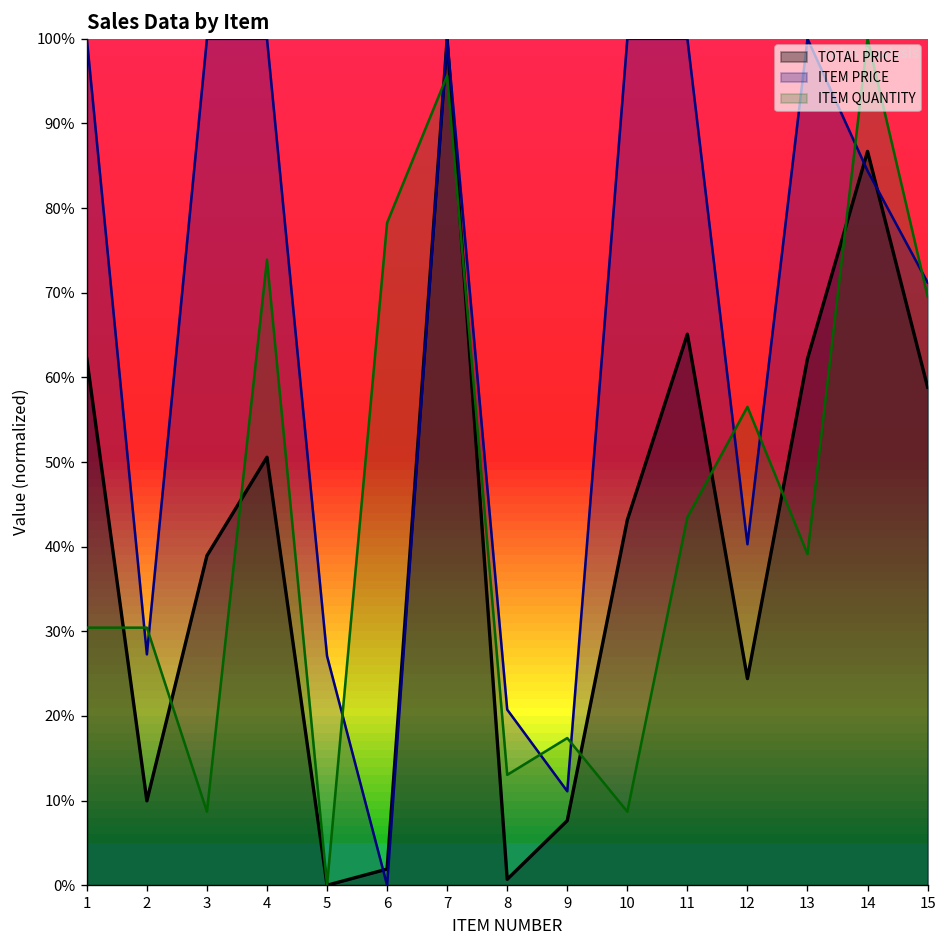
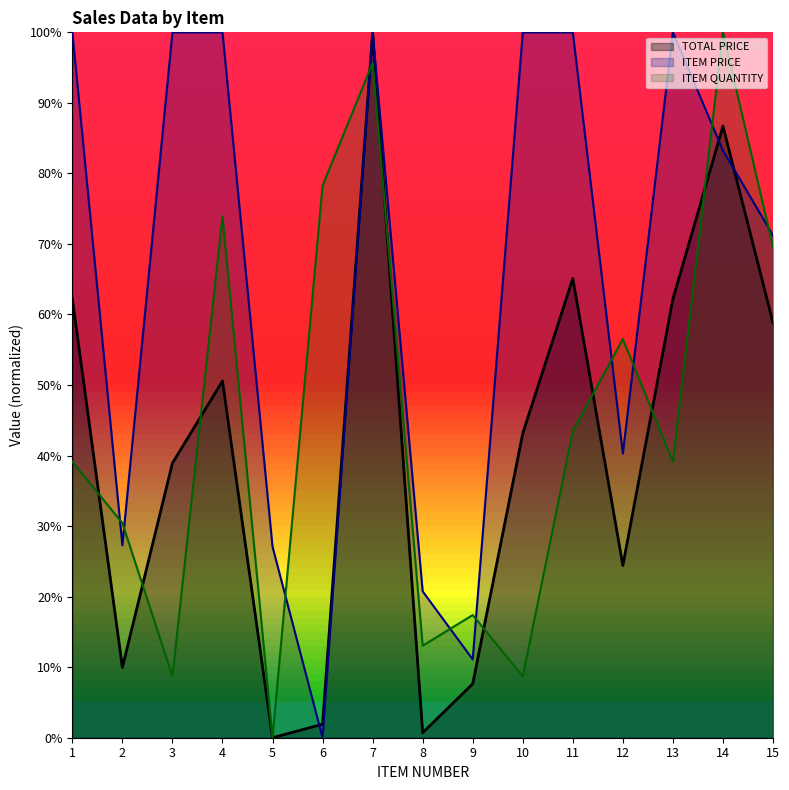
ITEM QUANTITY, 1: 30% -> 39%
ITEM PRICE, 14: 84% -> 83%
